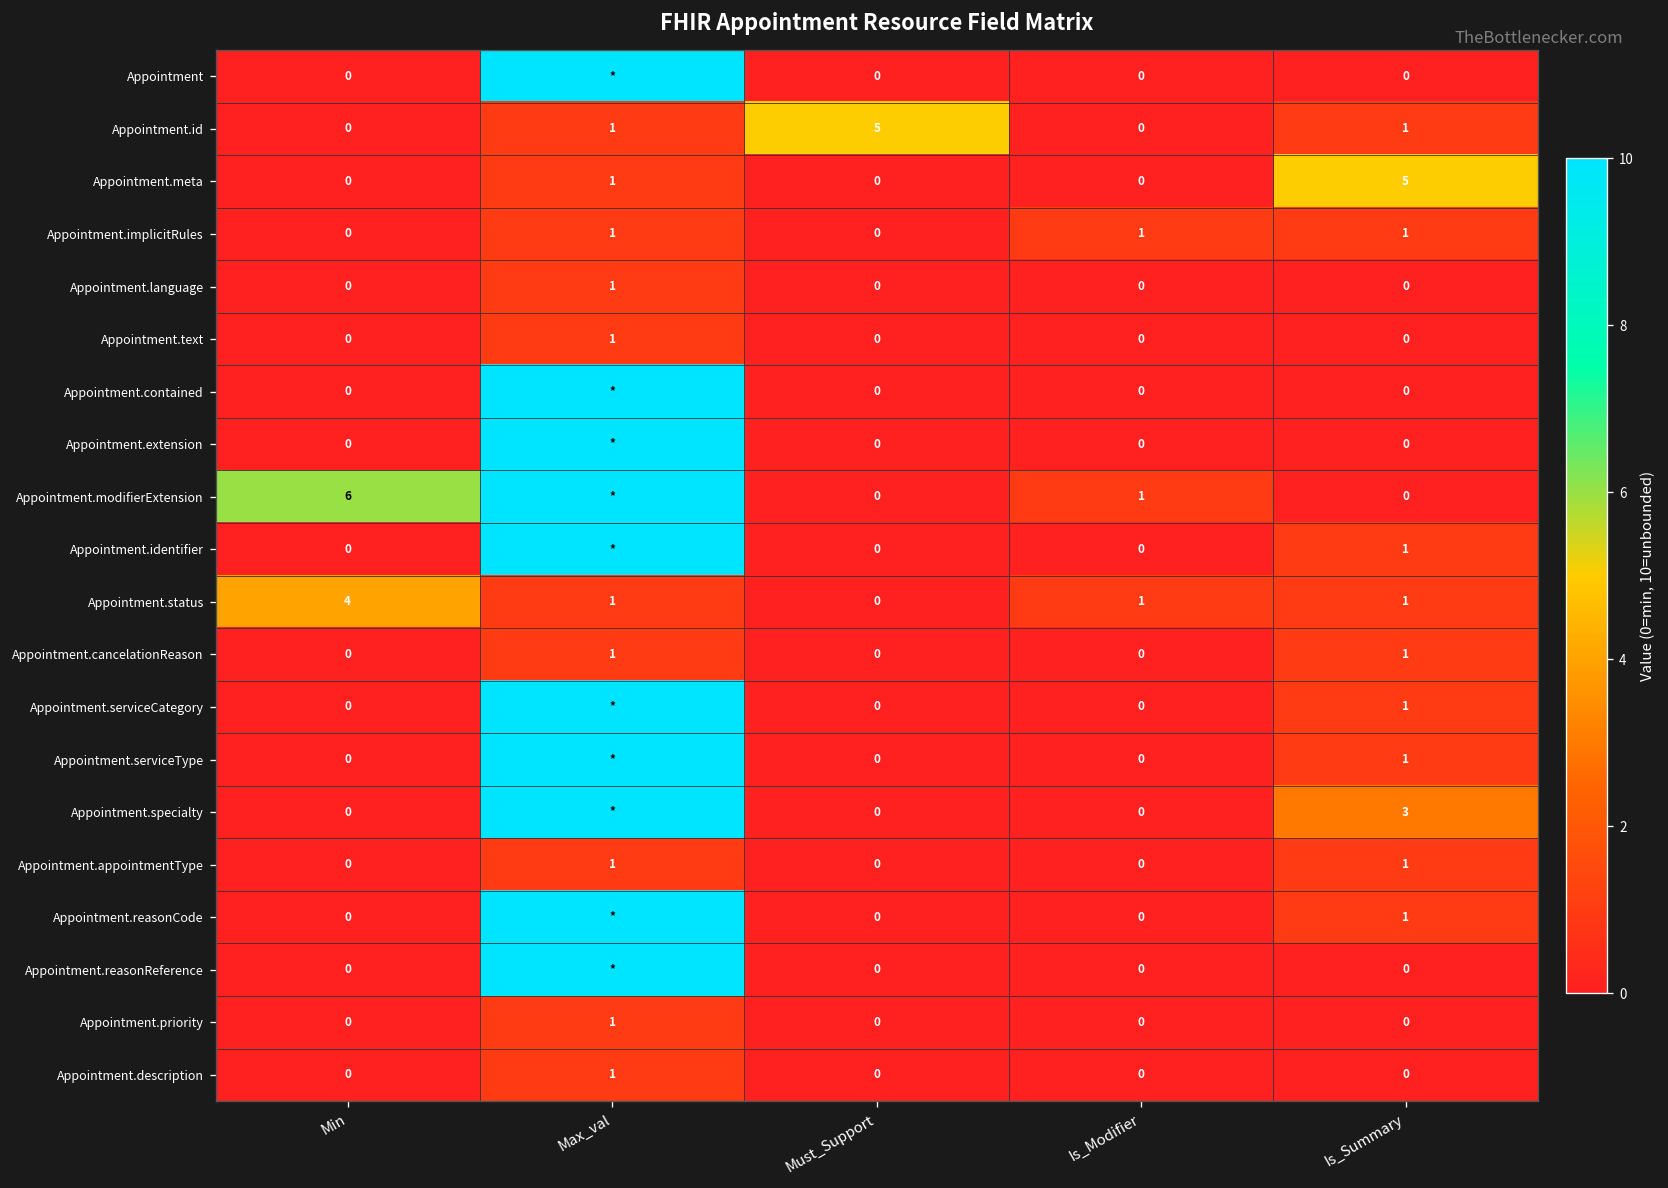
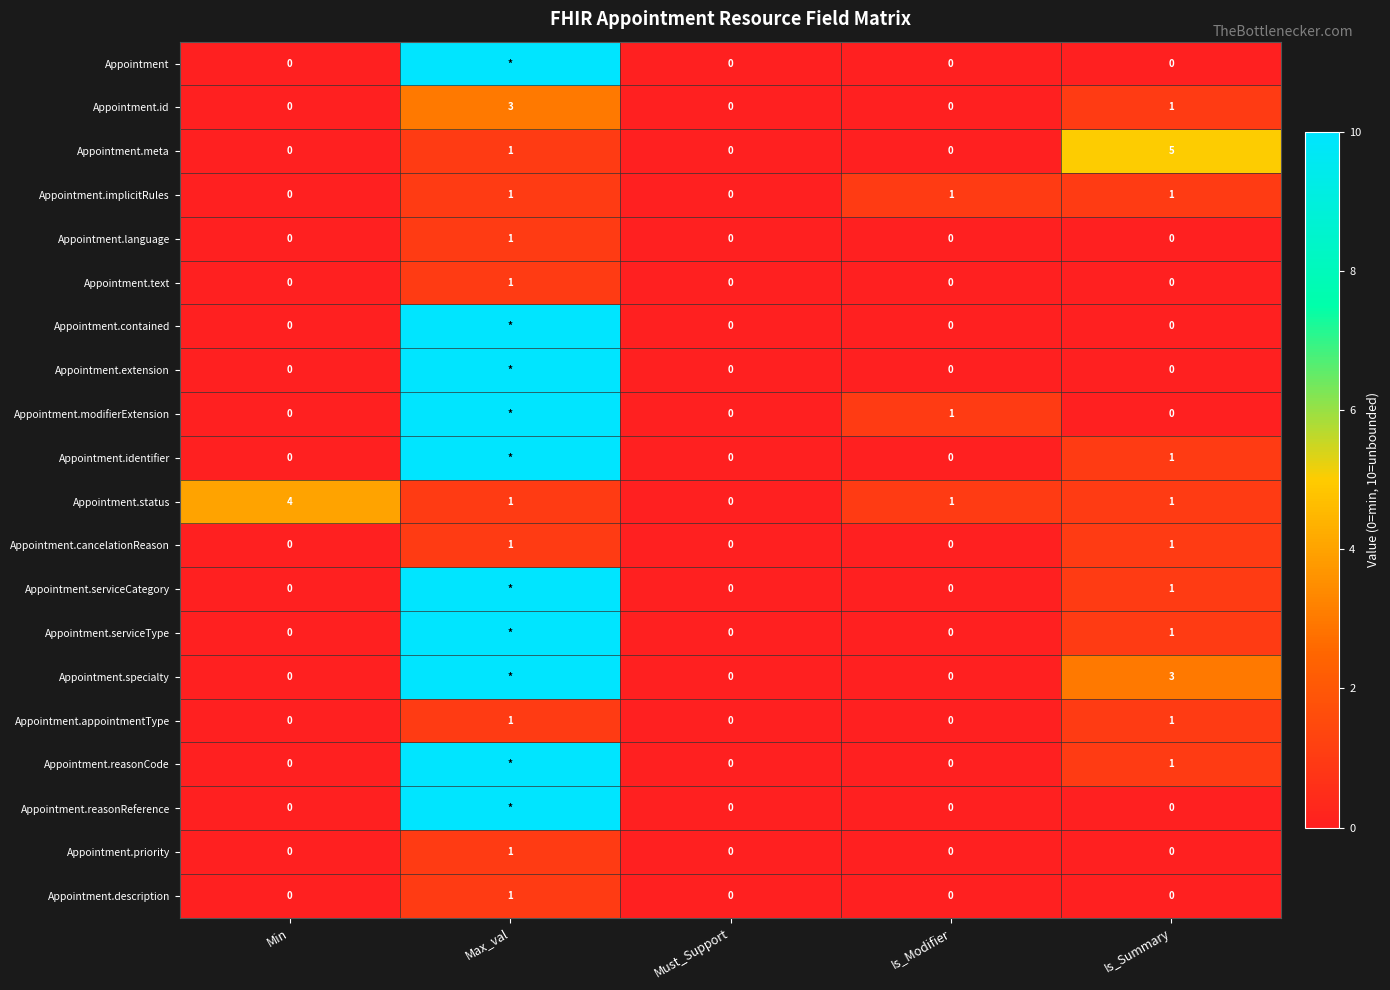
Appointment.id, Max_val: 1 -> 3
Appointment.id, Must_Support: 5 -> 0
Appointment.modifierExtension, Min: 6 -> 0
